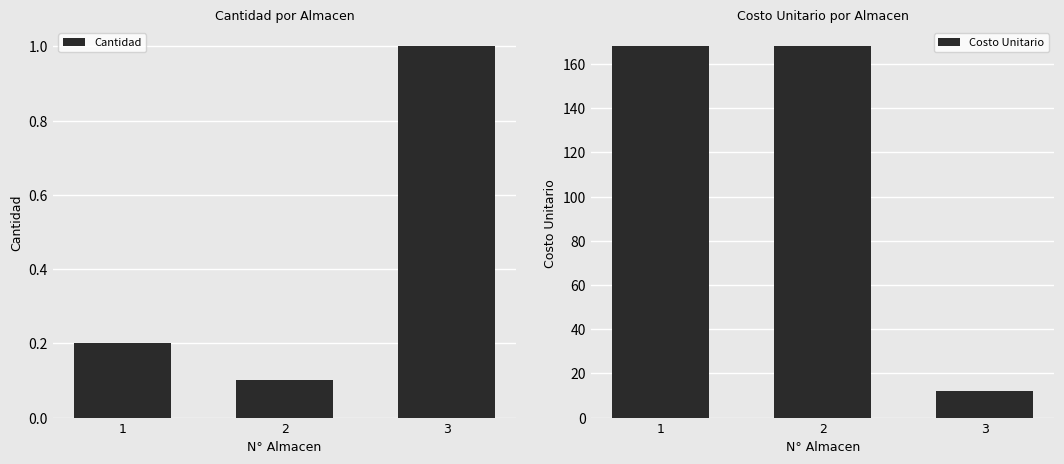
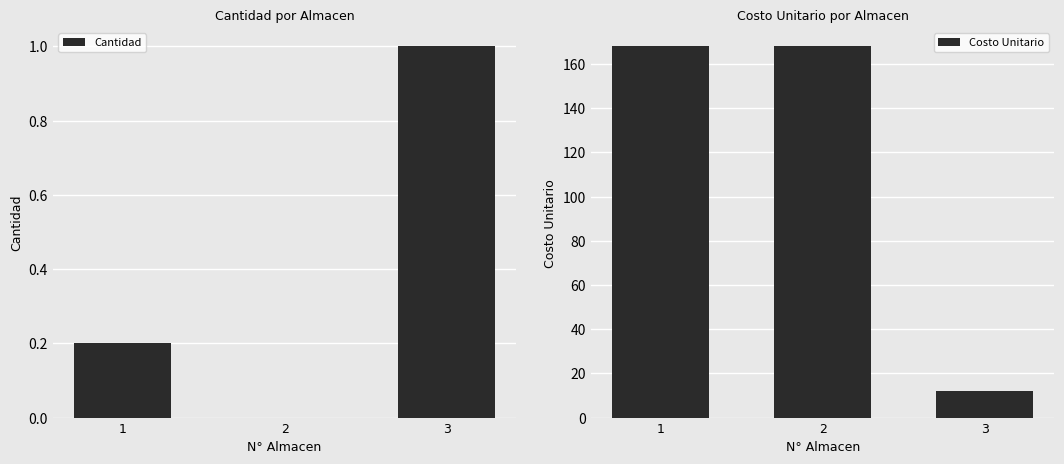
Cantidad por Almacen, 2: 0.1 -> 0.0
